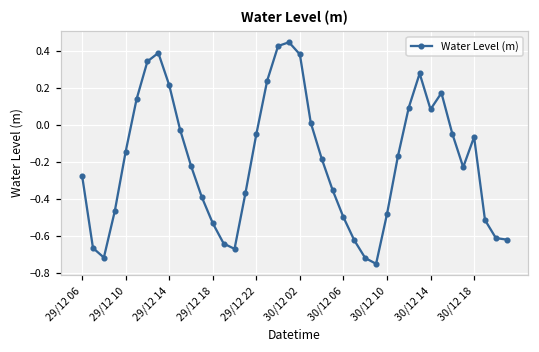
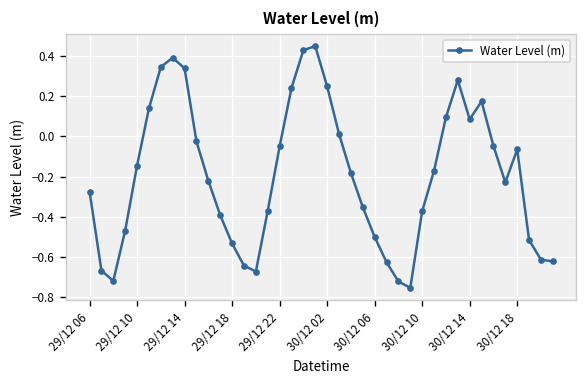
29/12 14: 0.22 -> 0.34
30/12 02: 0.38 -> 0.25
30/12 10: -0.48 -> -0.37
